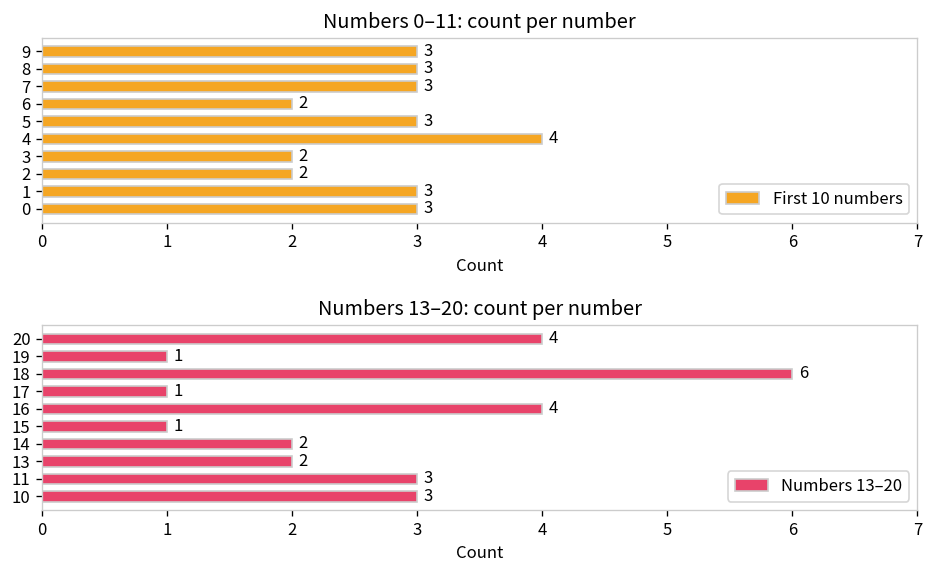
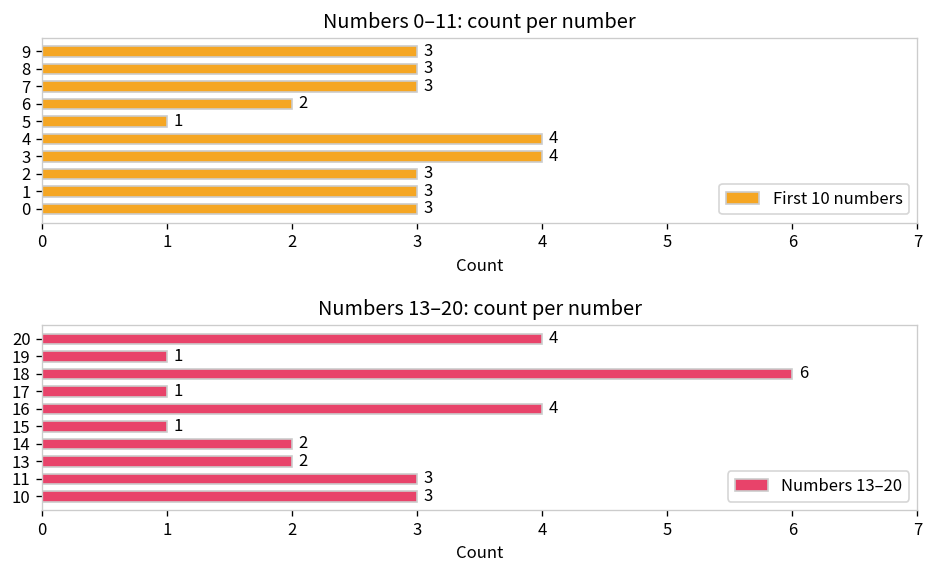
Numbers 0–11: count per number, 5: 3 -> 1
Numbers 0–11: count per number, 3: 2 -> 4
Numbers 0–11: count per number, 2: 2 -> 3
